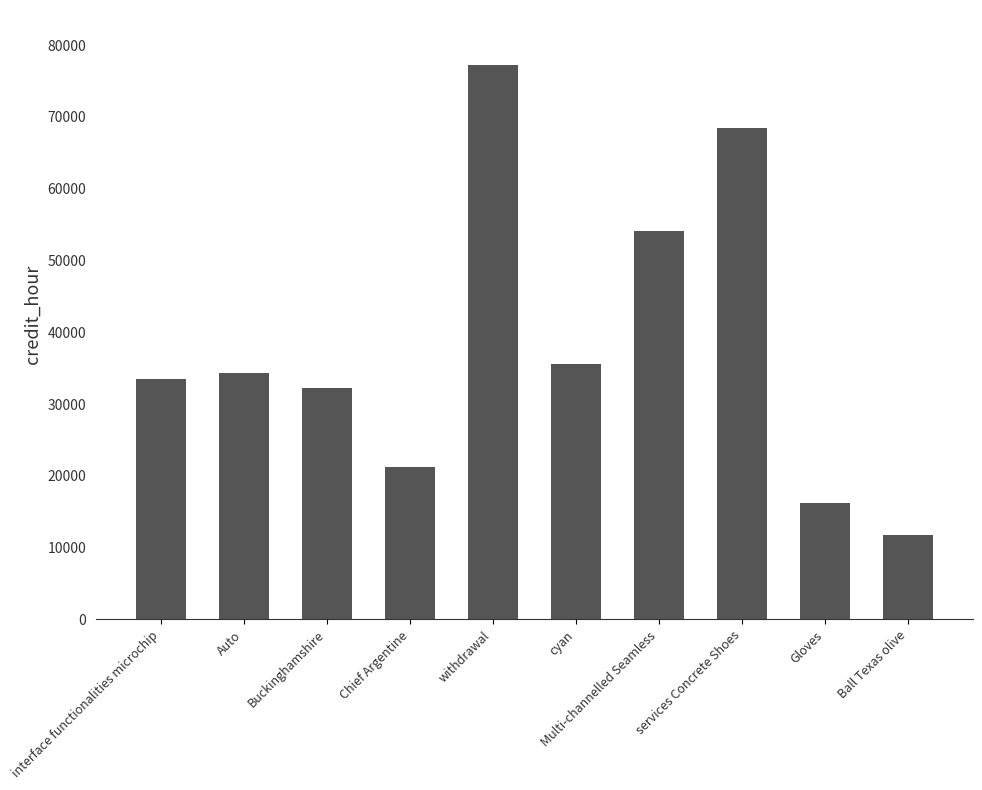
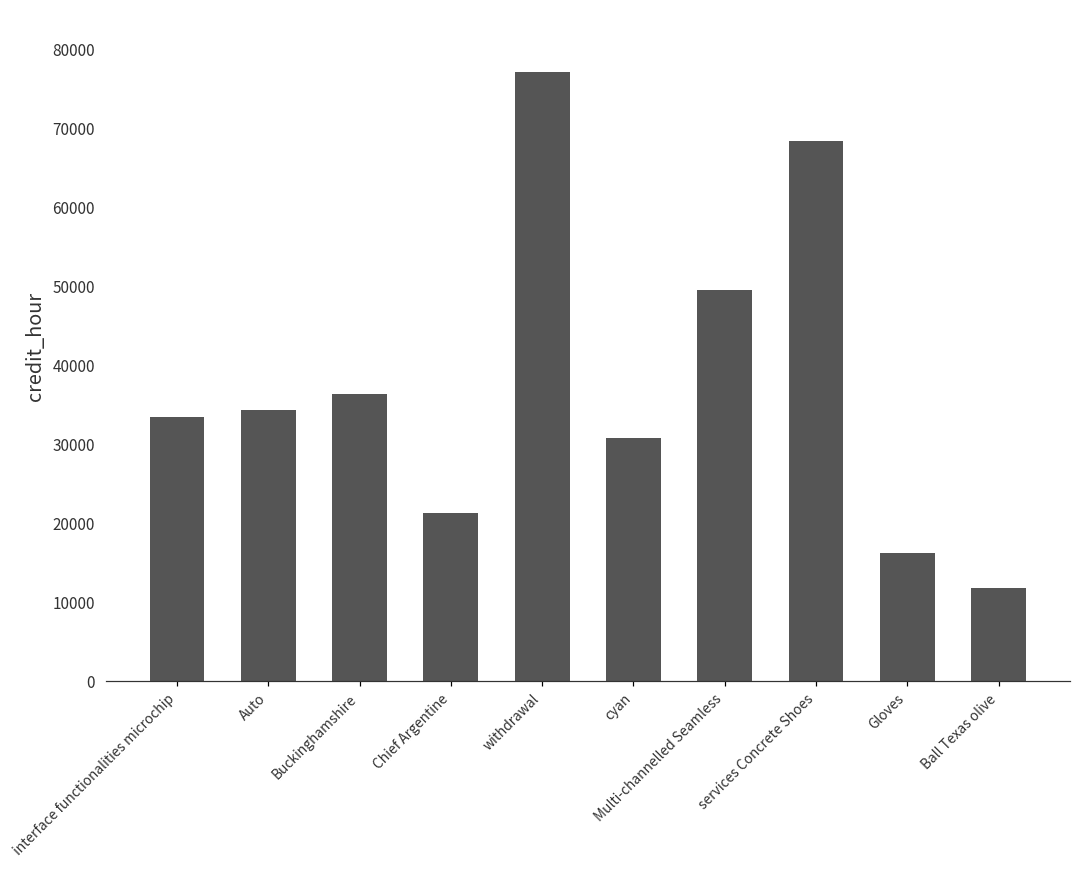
Buckinghamshire: 32000 -> 36000
cyan: 36000 -> 31000
Multi-channelled Seamless: 54000 -> 50000
